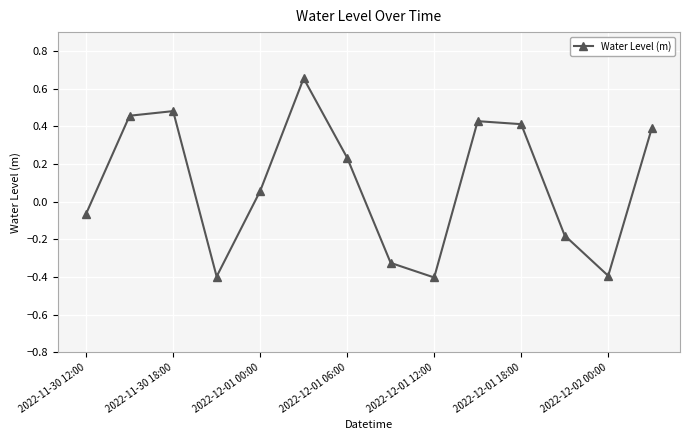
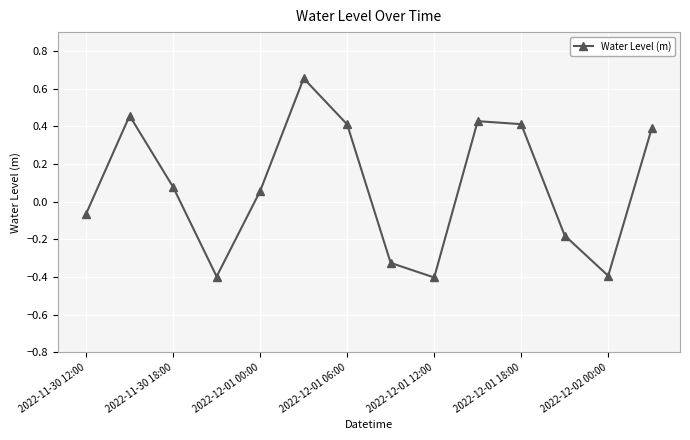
2022-11-30 18:00: 0.48 -> 0.08
2022-12-01 06:00: 0.23 -> 0.41
